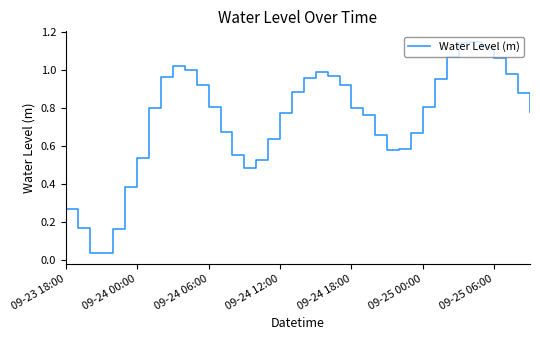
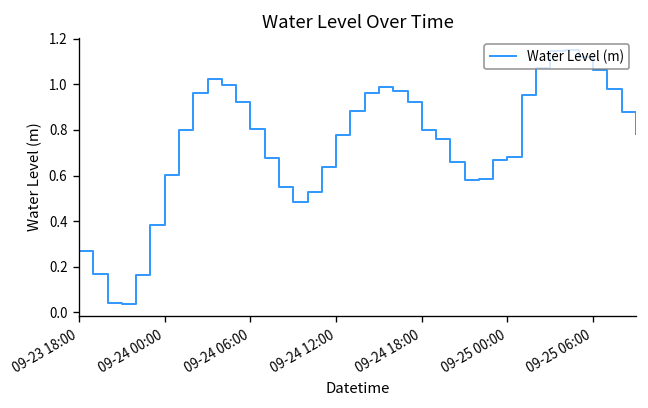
09-24 00:00: 0.54 -> 0.60
09-25 00:00: 0.81 -> 0.68
